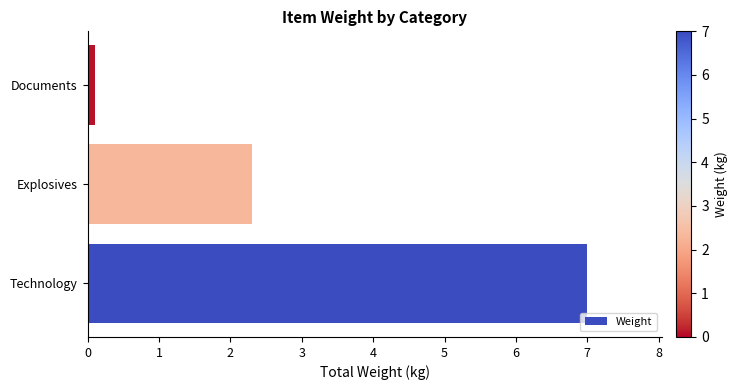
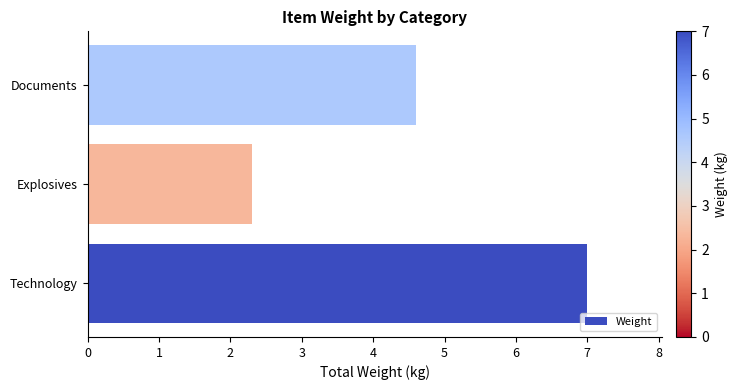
Documents: 0.1 -> 4.6
